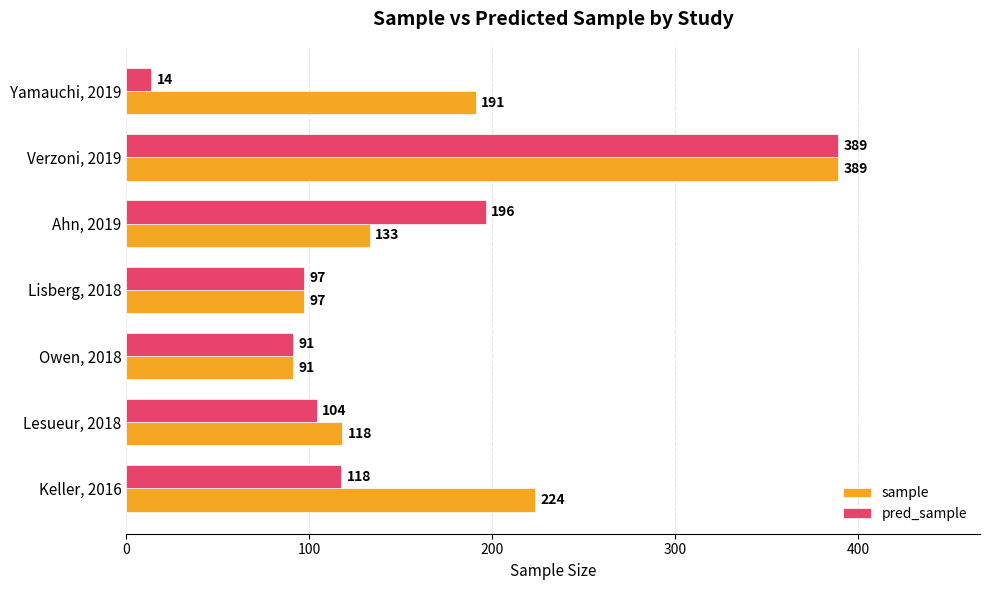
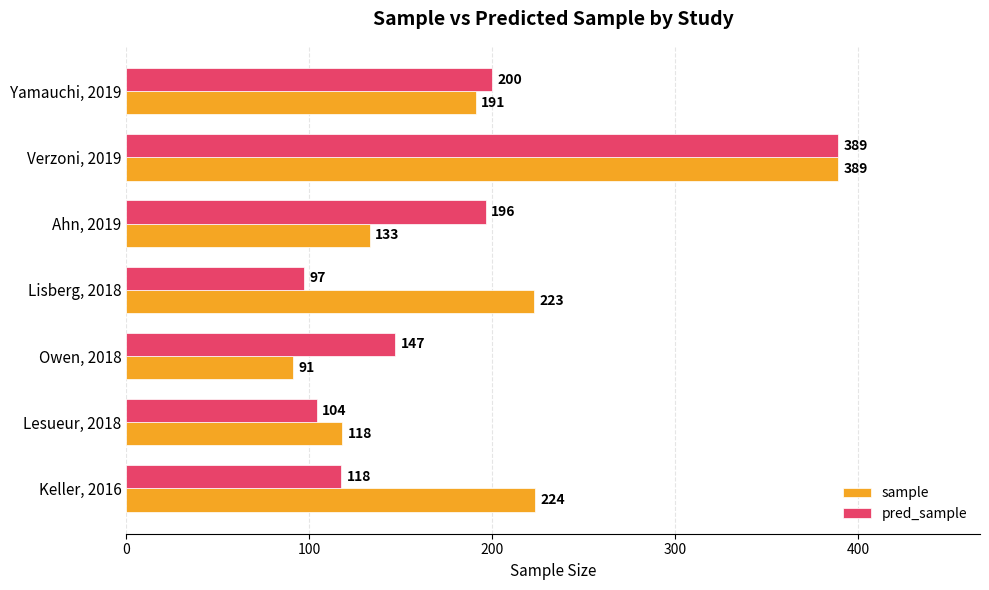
pred_sample, Yamauchi, 2019: 14 -> 200
sample, Lisberg, 2018: 97 -> 223
pred_sample, Owen, 2018: 91 -> 147
